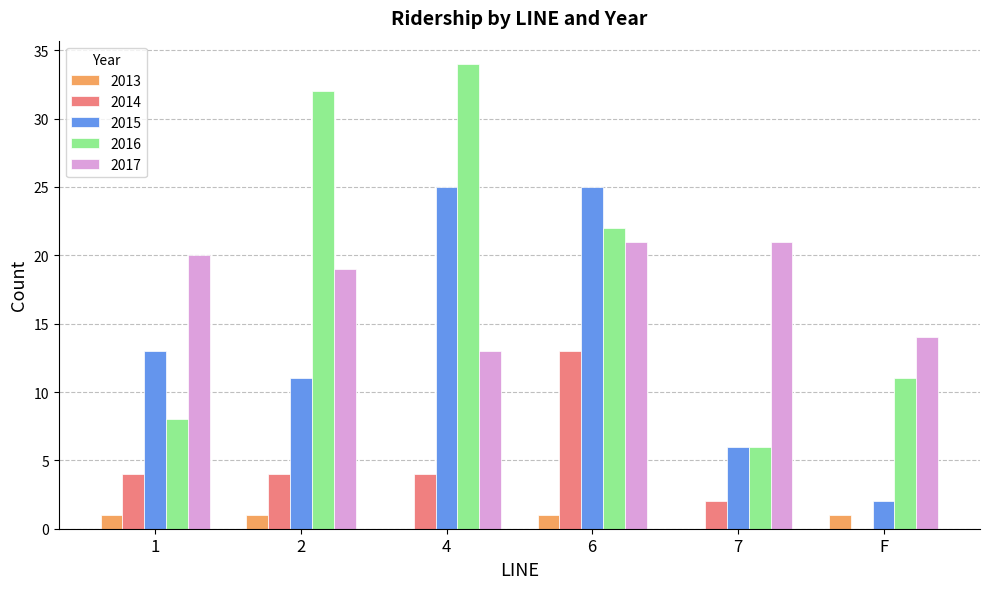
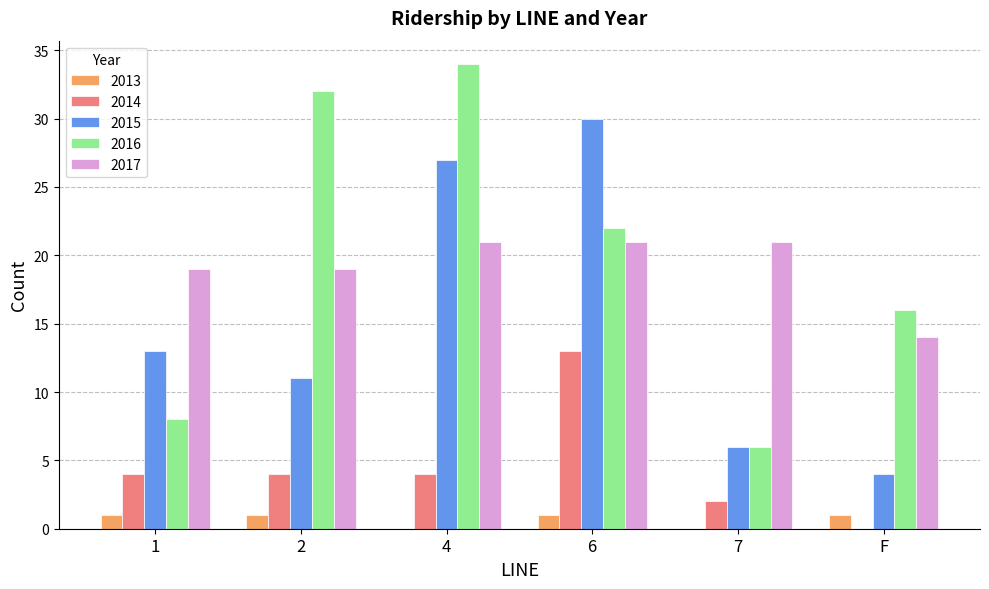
2017, 1: 20 -> 19
2015, 4: 25 -> 27
2017, 4: 13 -> 21
2015, 6: 25 -> 30
2015, F: 2 -> 4
2016, F: 11 -> 16
